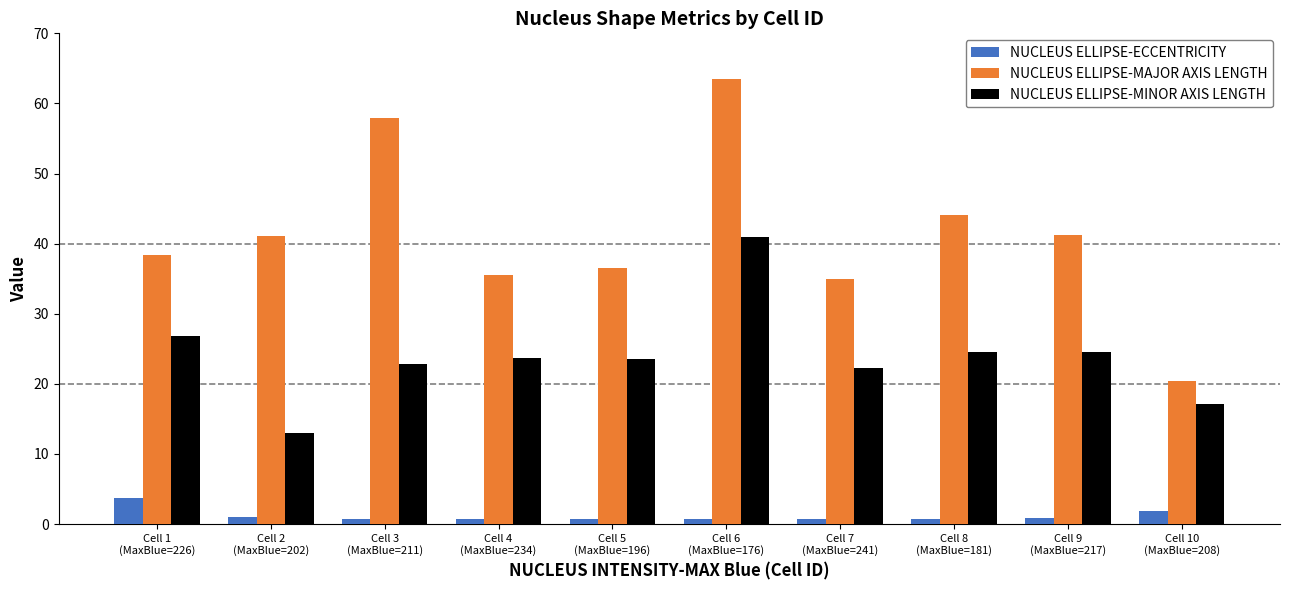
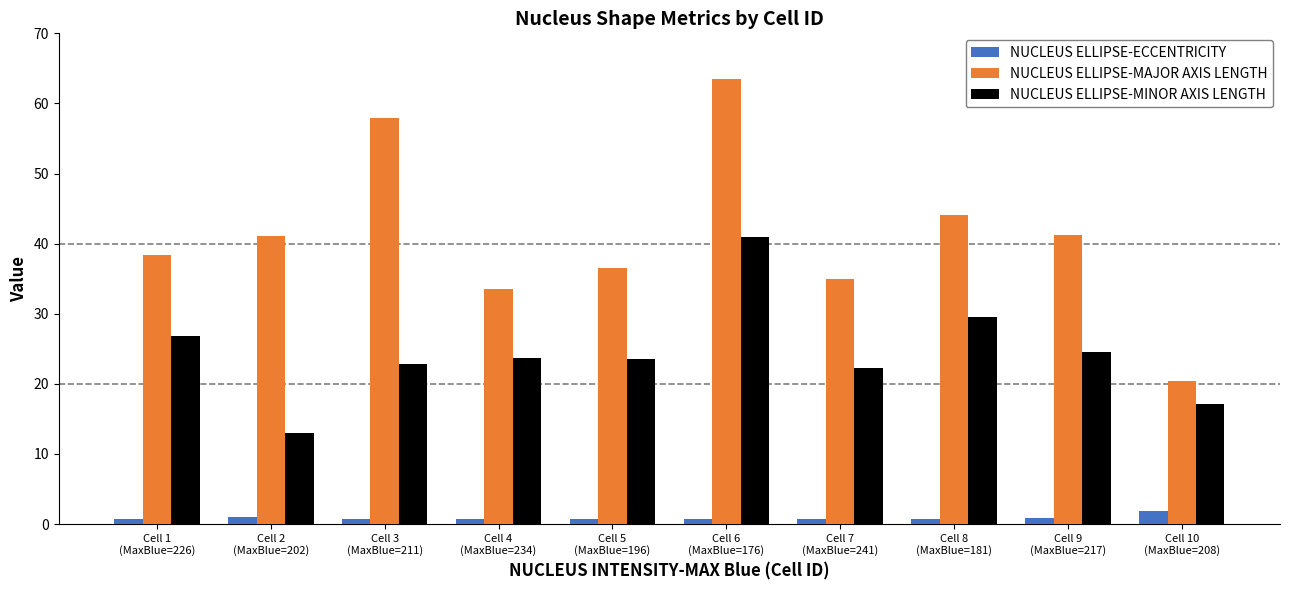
NUCLEUS ELLIPSE-ECCENTRICITY, Cell 1 (MaxBlue=226): 4 -> 1
NUCLEUS ELLIPSE-MAJOR AXIS LENGTH, Cell 4 (MaxBlue=234): 36 -> 34
NUCLEUS ELLIPSE-MINOR AXIS LENGTH, Cell 8 (MaxBlue=181): 25 -> 30
